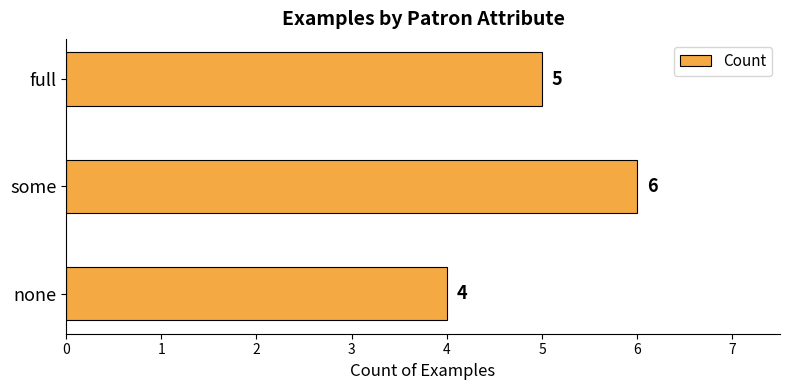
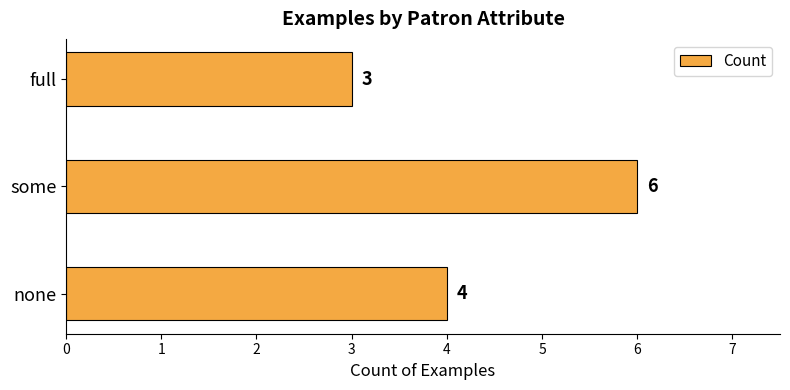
full: 5 -> 3
